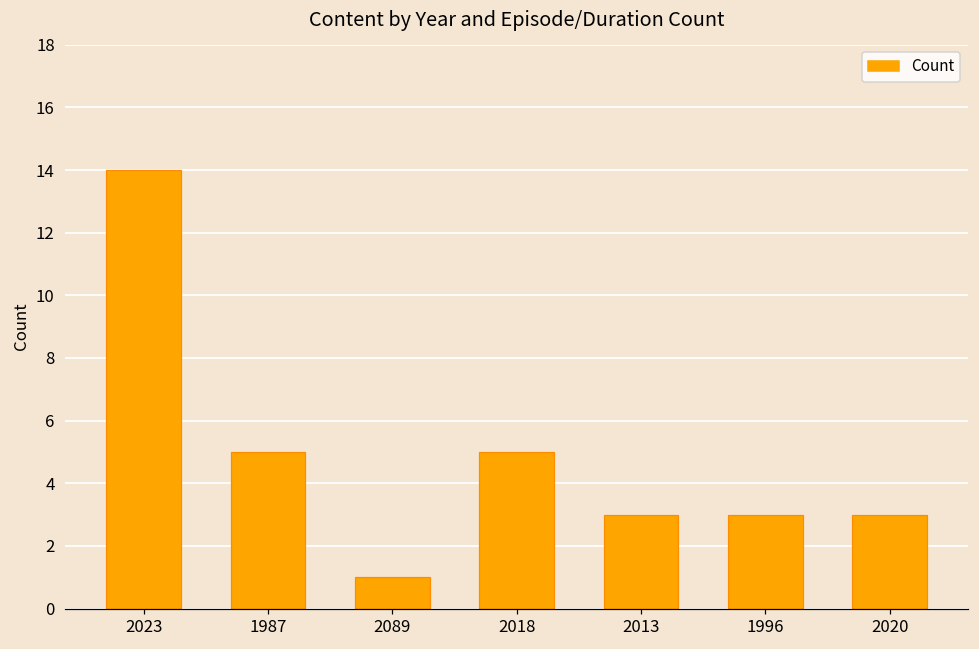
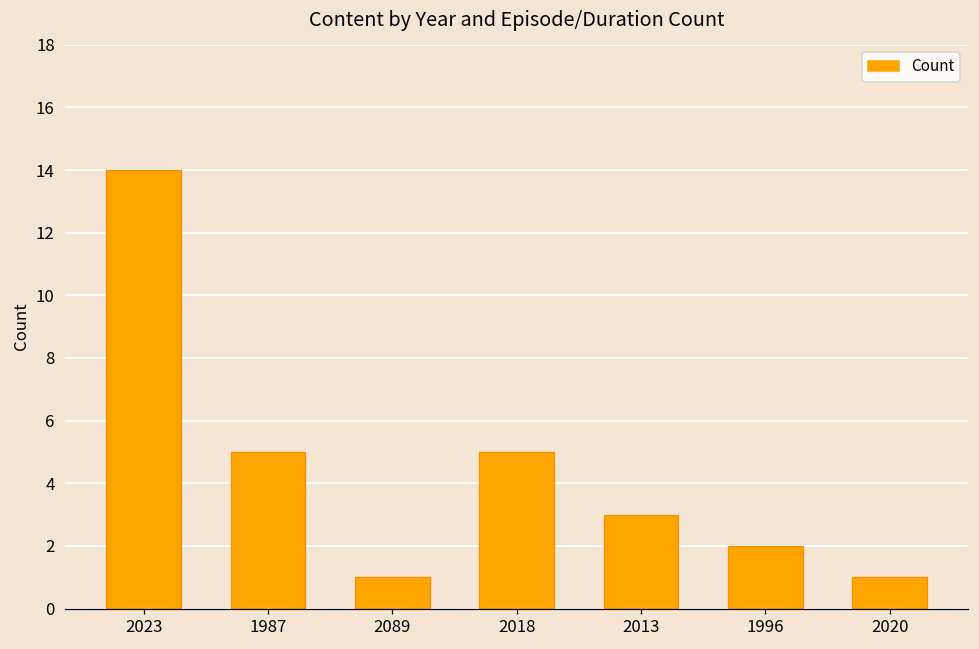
1996: 3 -> 2
2020: 3 -> 1
